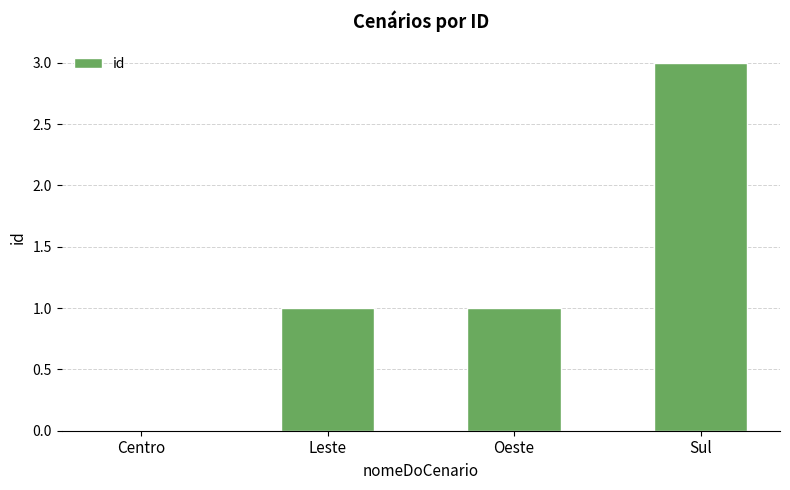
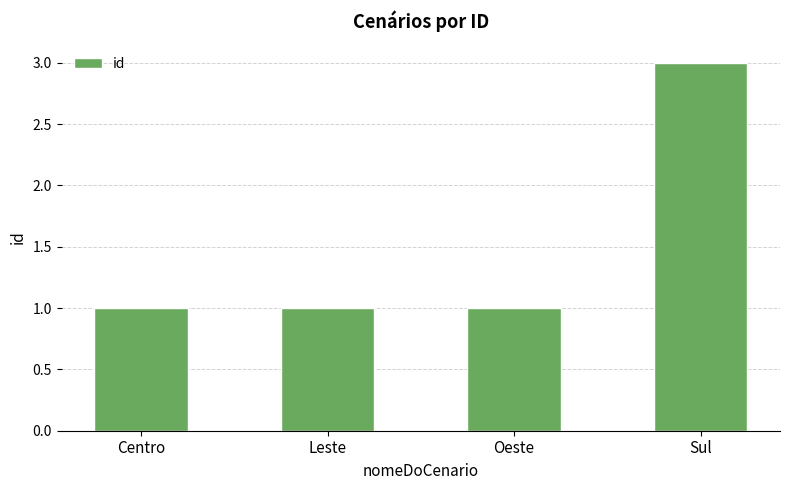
Centro: 0 -> 1
